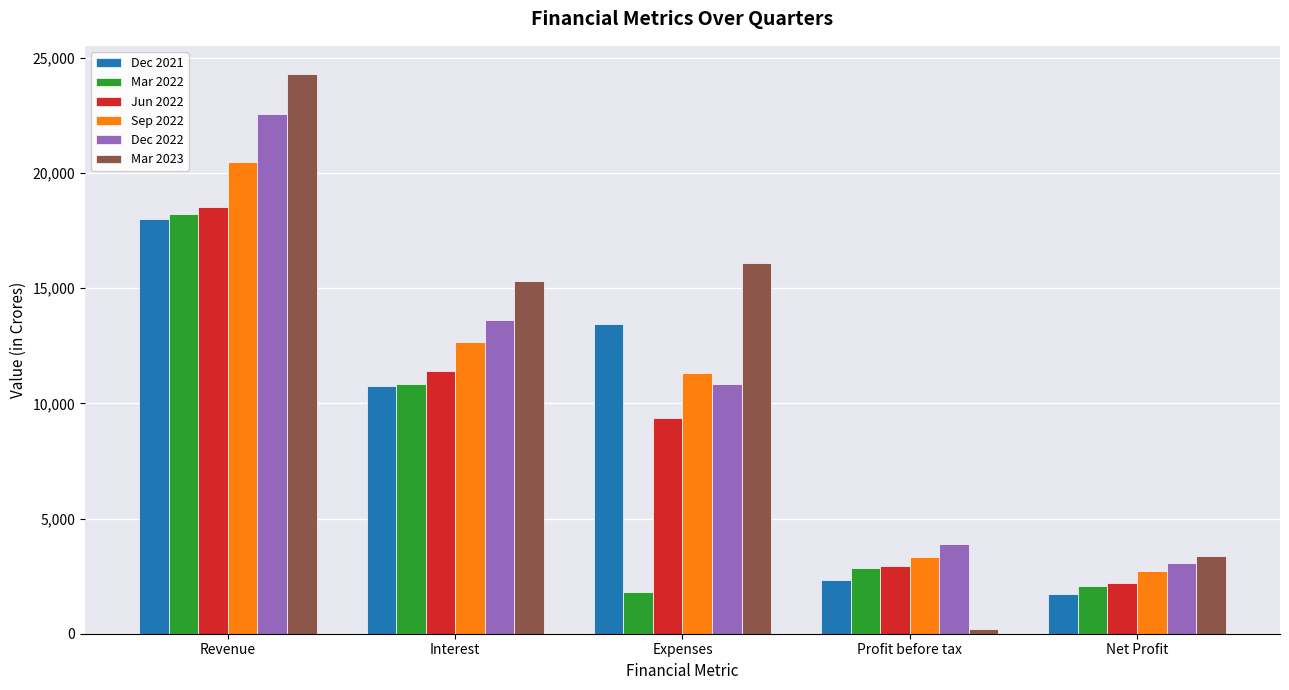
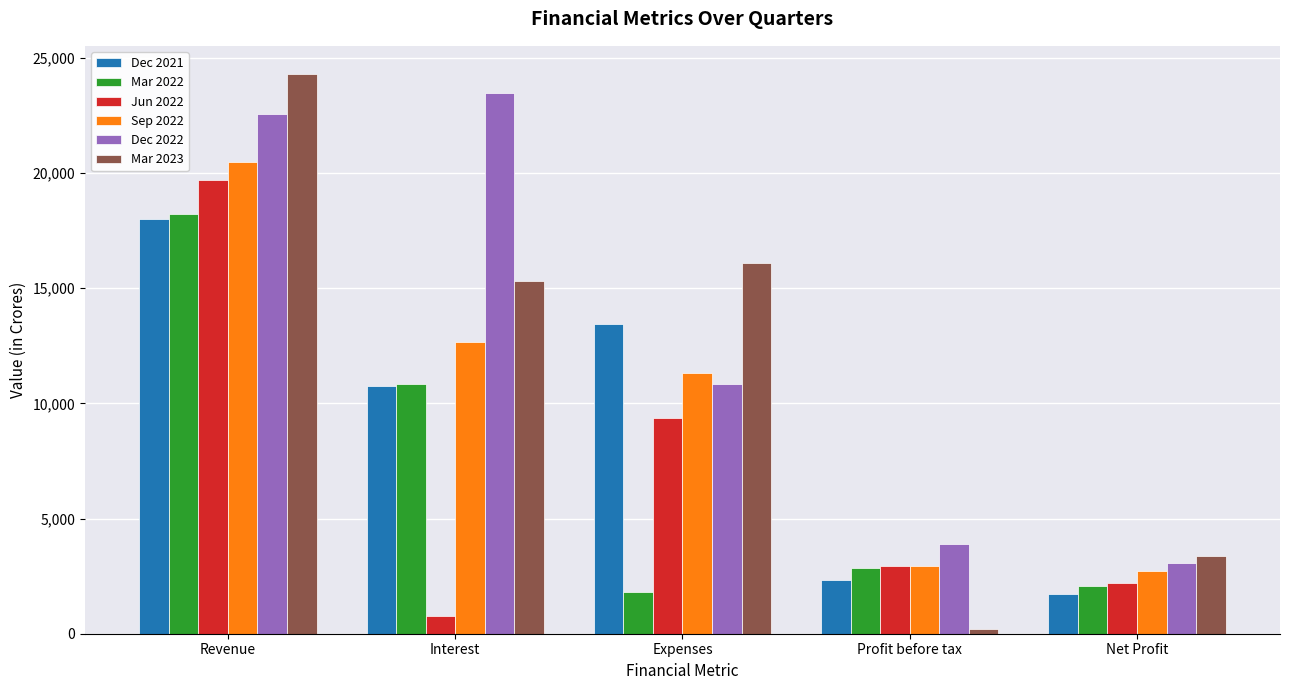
Jun 2022, Revenue: 18,500 -> 19,700
Jun 2022, Interest: 11,400 -> 800
Dec 2022, Interest: 13,600 -> 23,500
Sep 2022, Profit before tax: 3,400 -> 2,900
